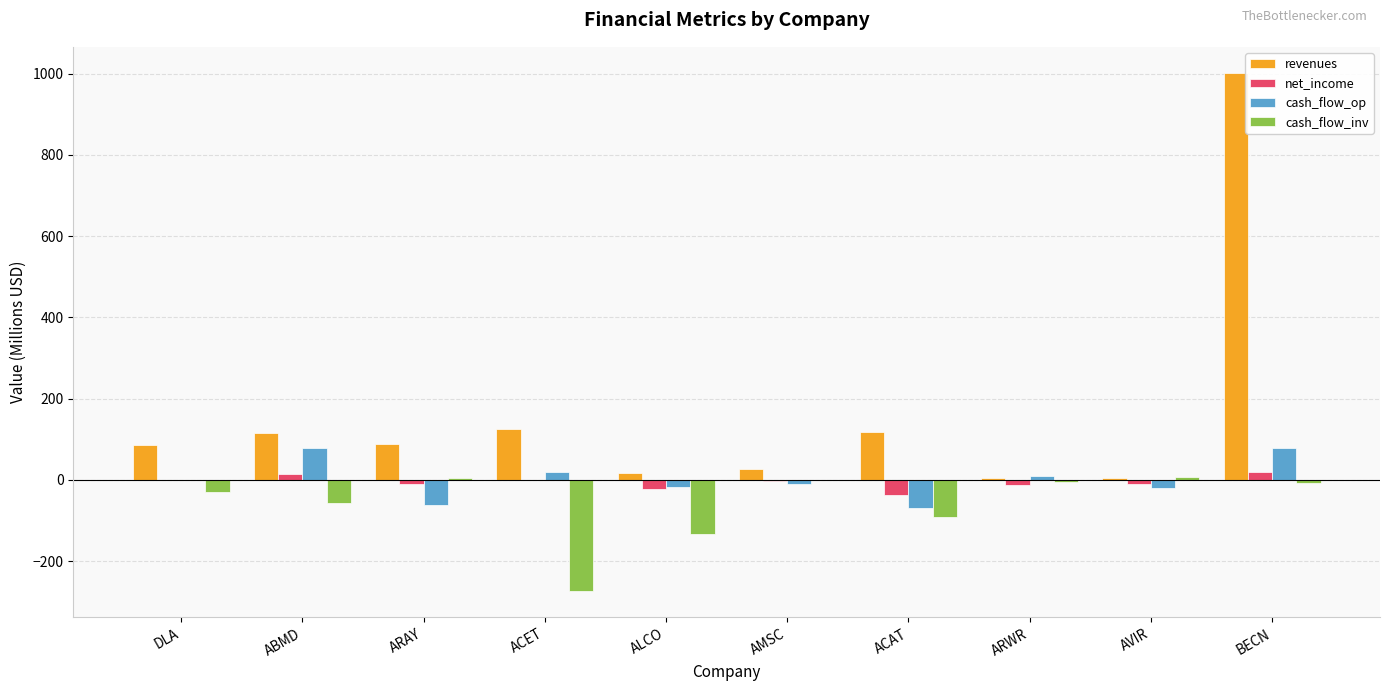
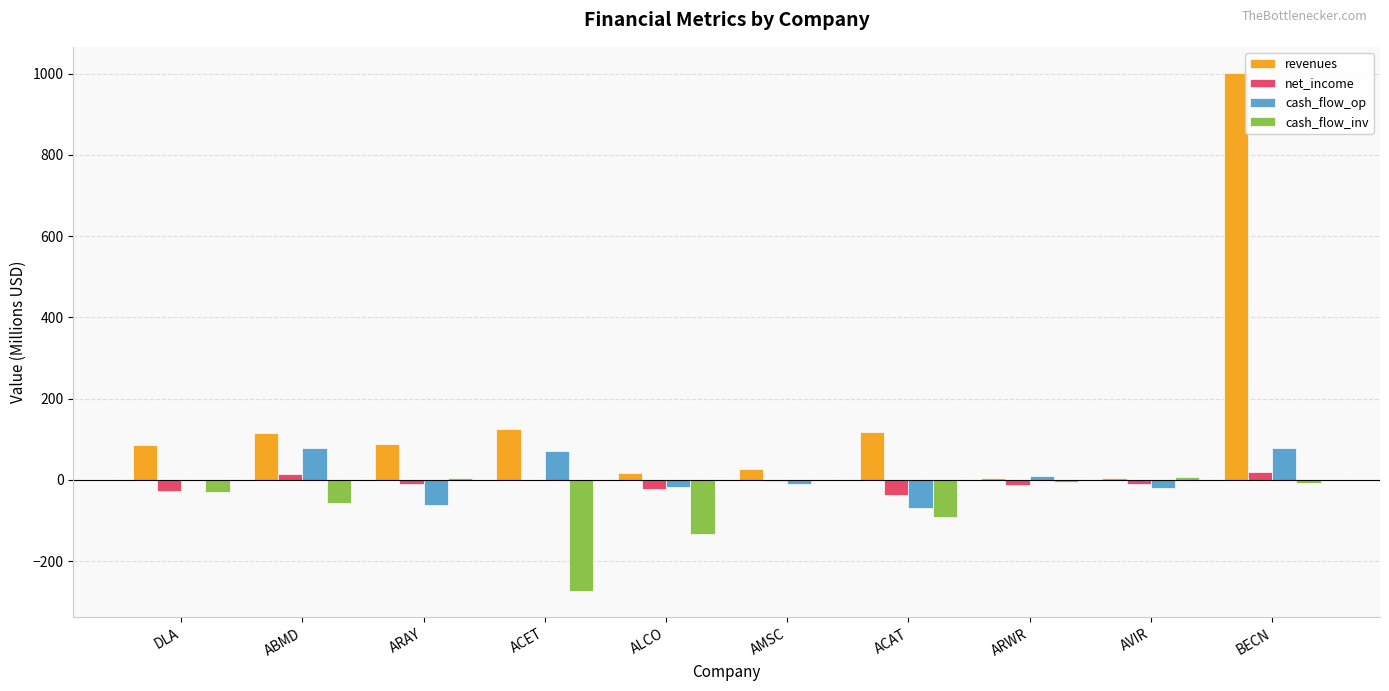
net_income, DLA: 0 -> -30
cash_flow_op, ACET: 20 -> 70
